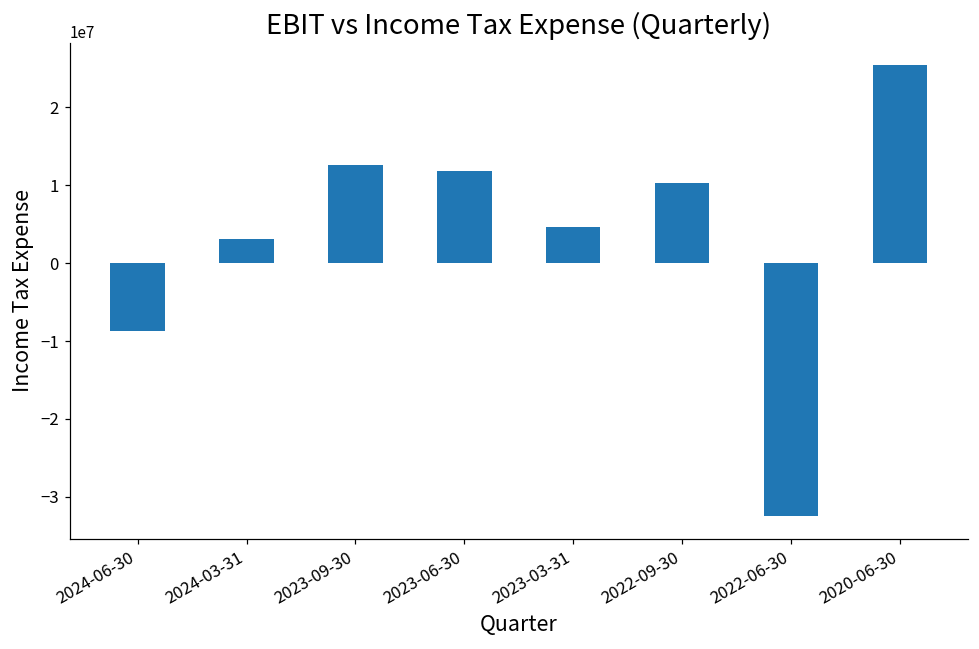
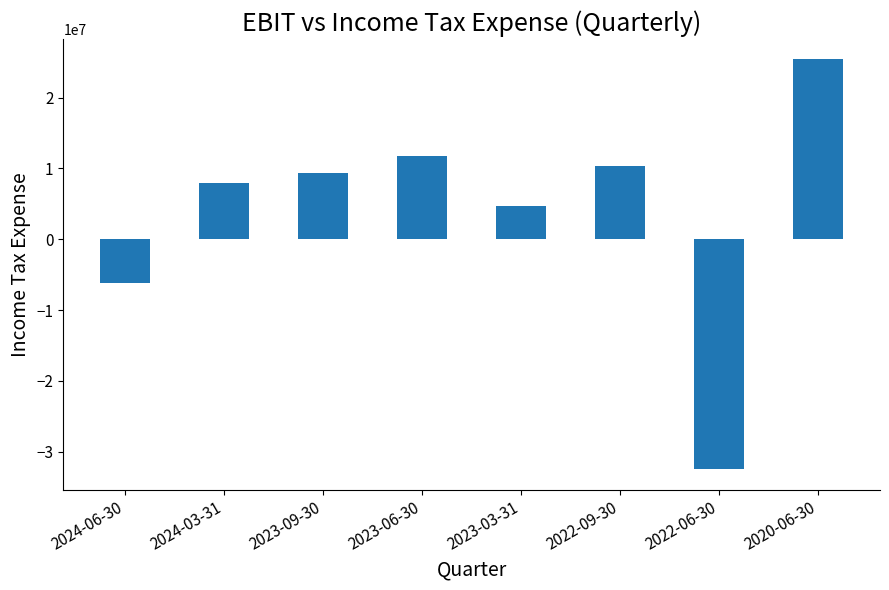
2024-06-30: -9000000 -> -6000000
2024-03-31: 3000000 -> 8000000
2023-09-30: 13000000 -> 9000000
